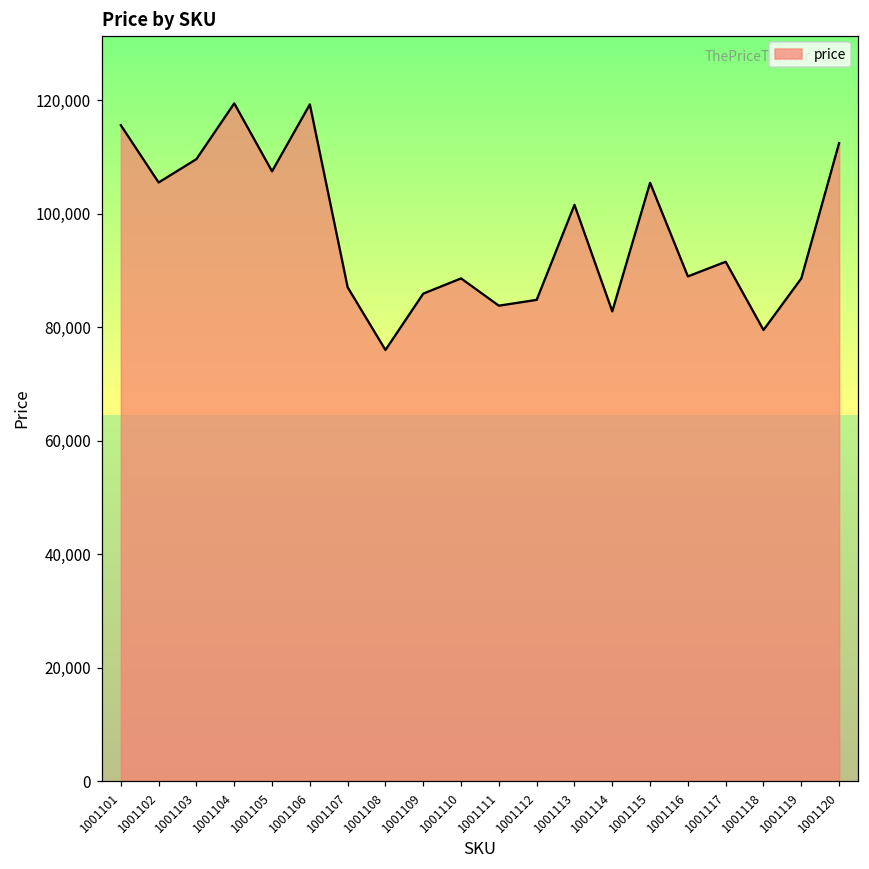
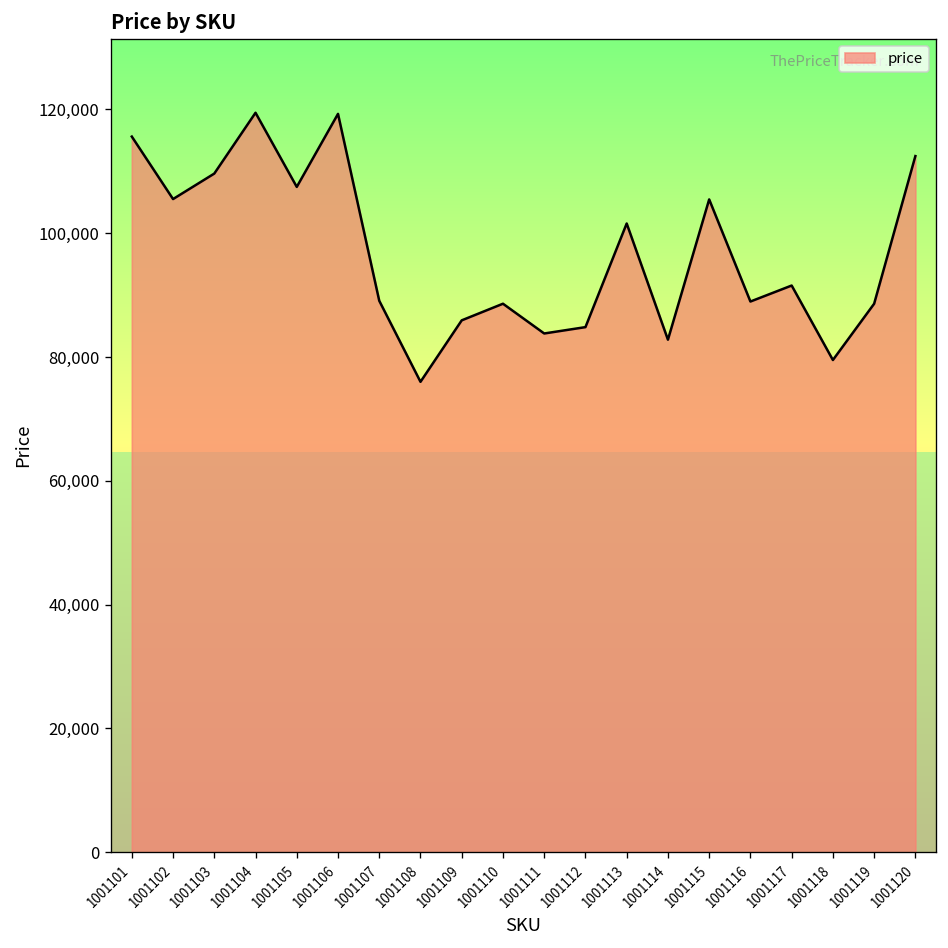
1001107: 87,000 -> 89,000
